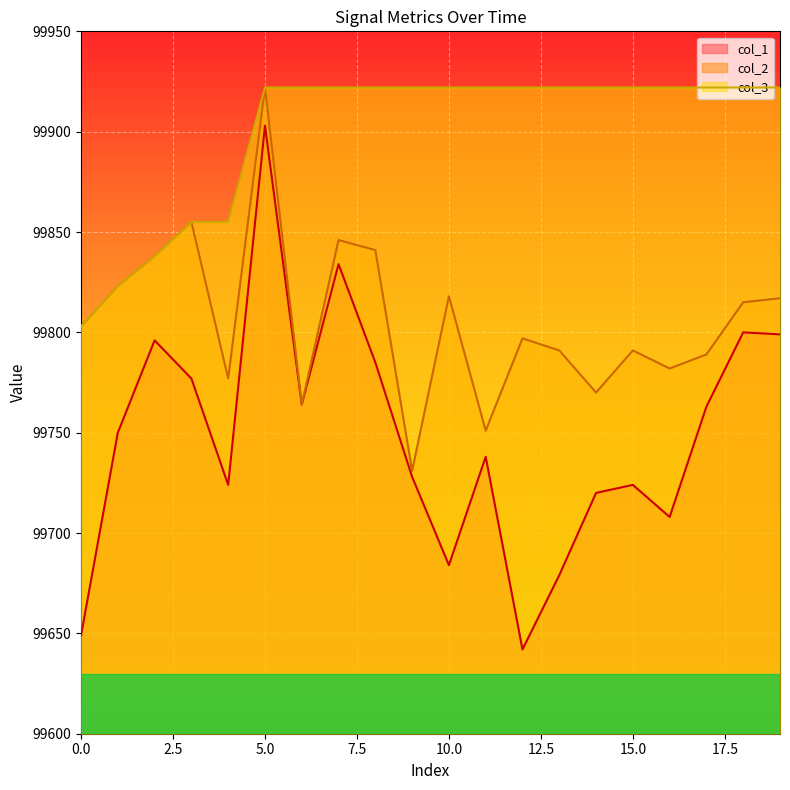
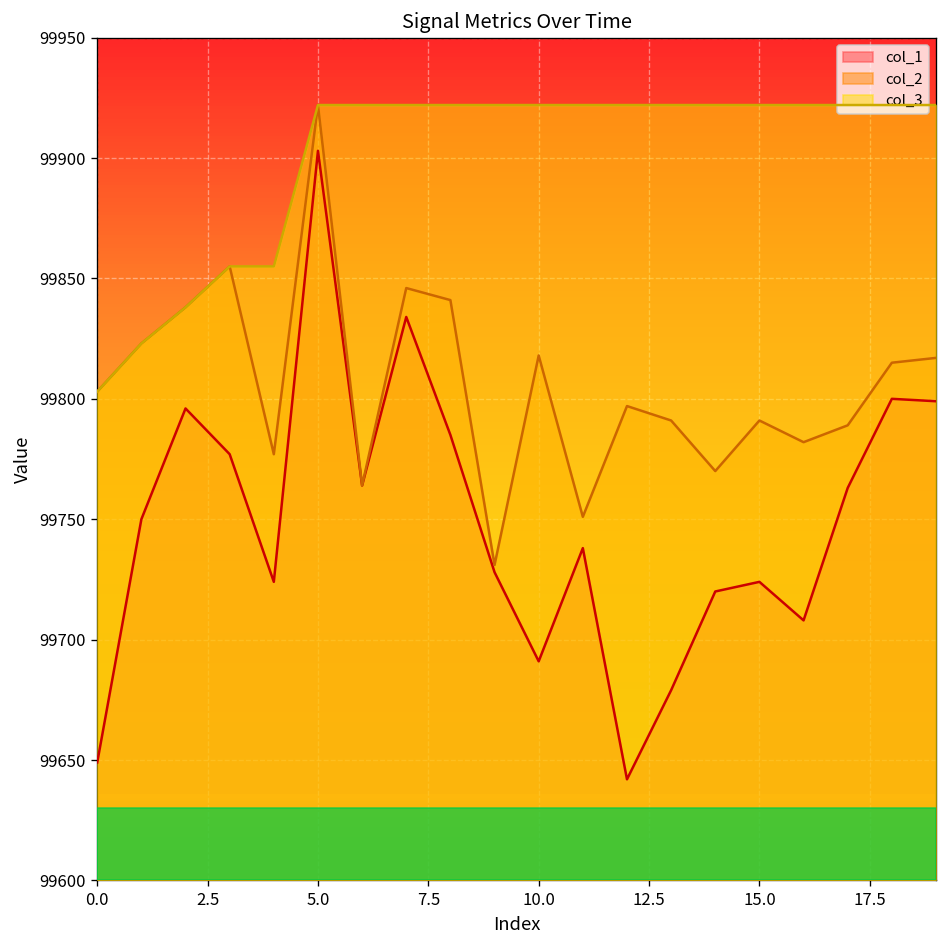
col_1, 10.0: 99684 -> 99691
